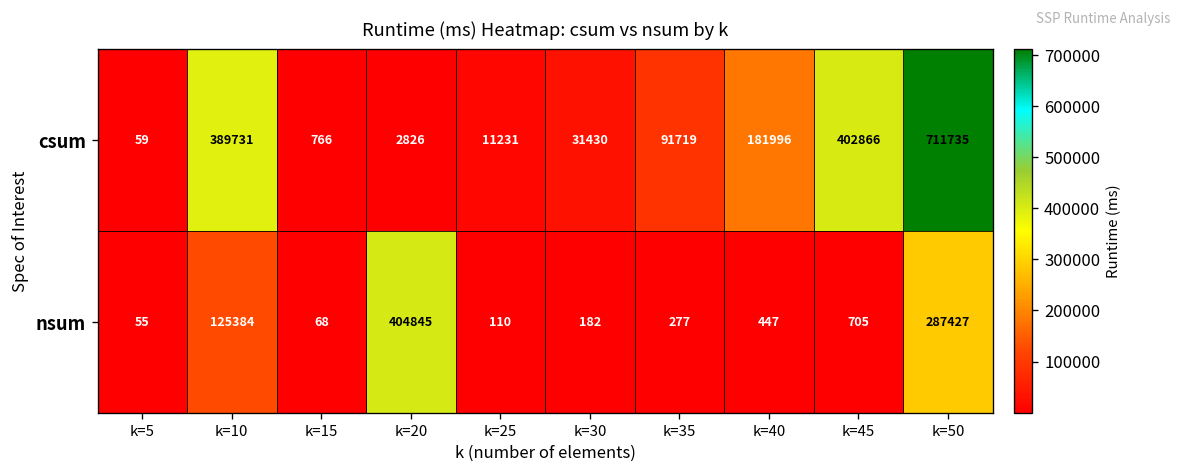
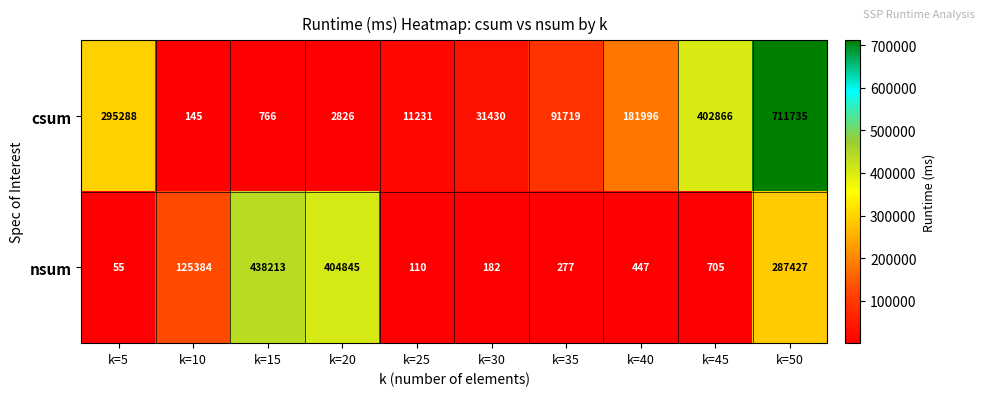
csum, k=5: 59 -> 295288
csum, k=10: 389731 -> 145
nsum, k=15: 68 -> 438213
